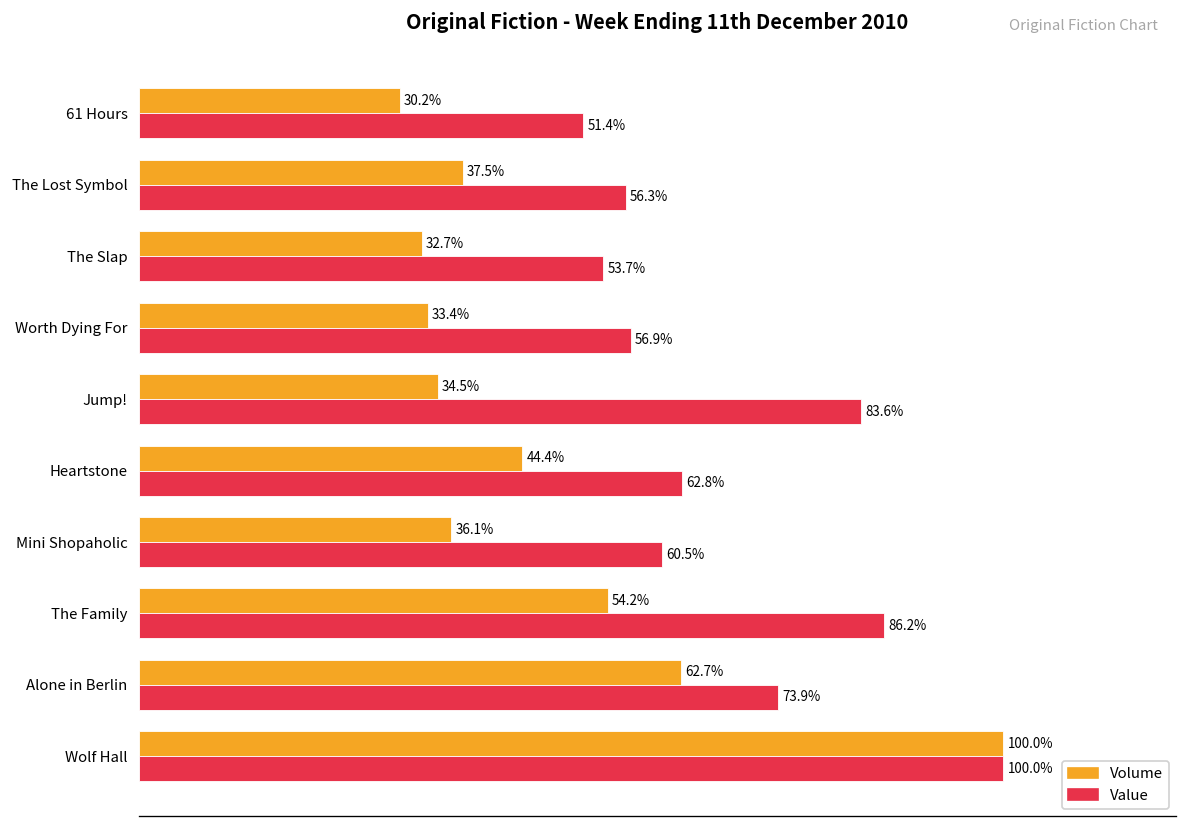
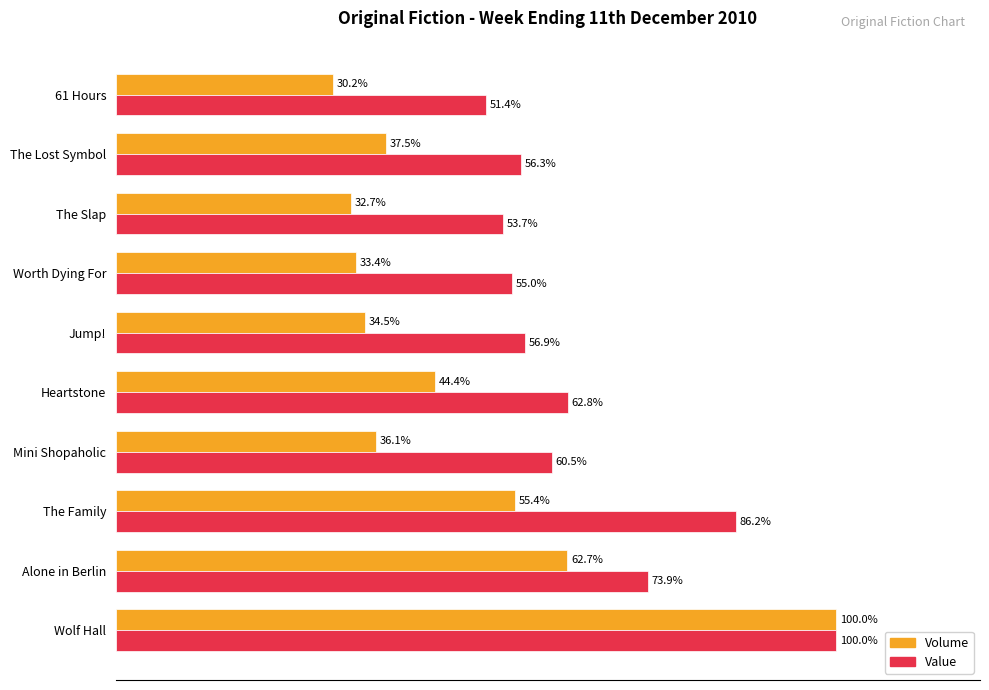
Value, Worth Dying For: 56.9% -> 55.0%
Value, Jump!: 83.6% -> 56.9%
Volume, The Family: 54.2% -> 55.4%
